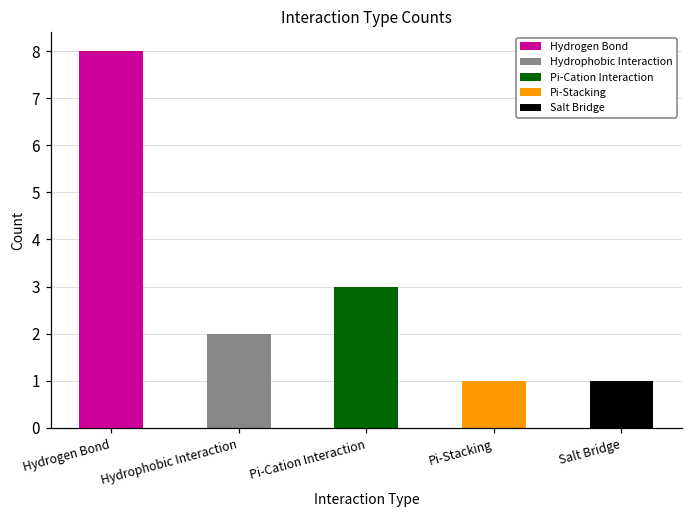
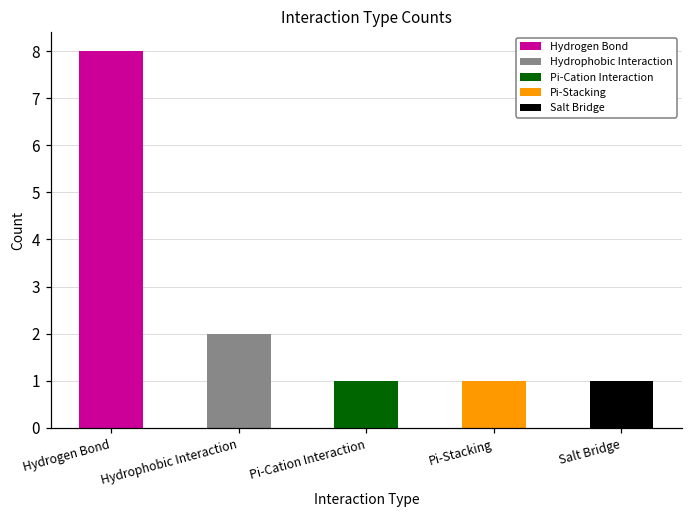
Pi-Cation Interaction: 3 -> 1
